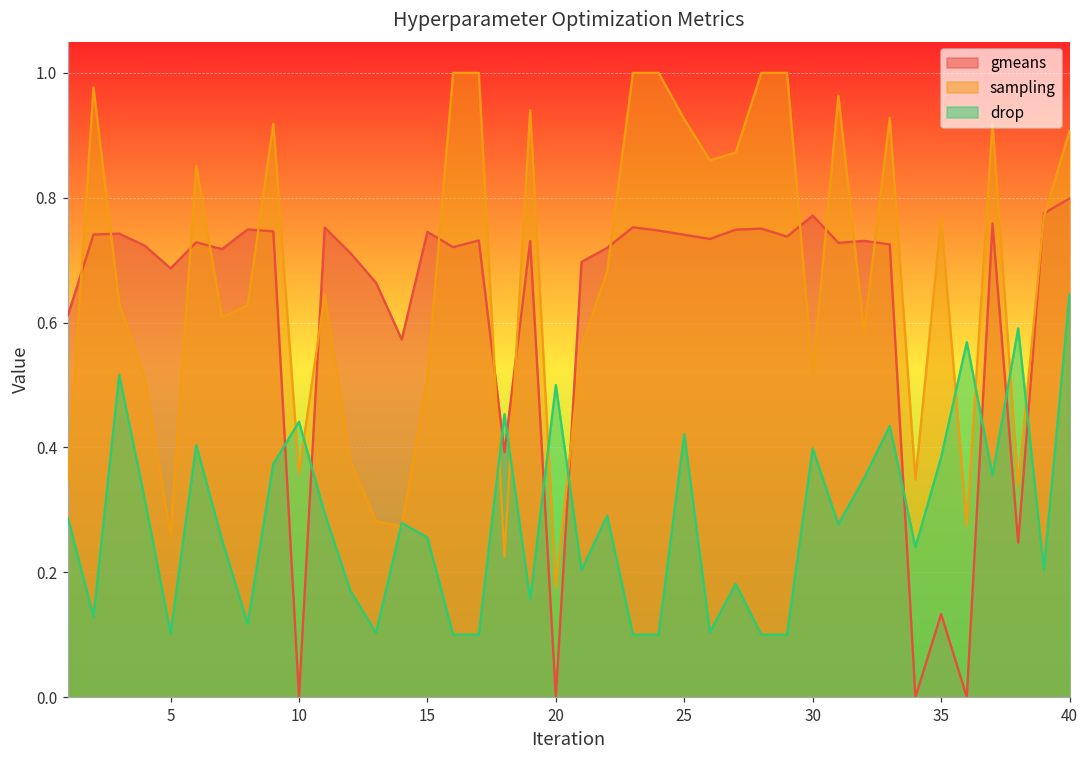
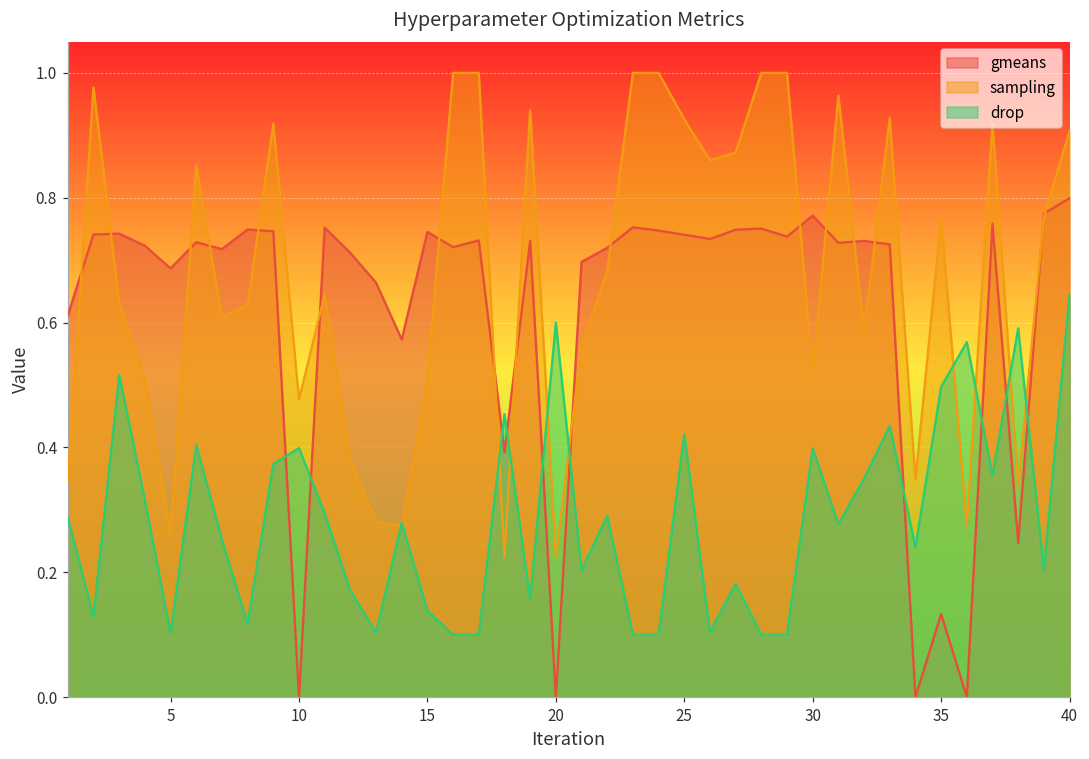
sampling, 10: 0.36 -> 0.48
drop, 10: 0.44 -> 0.40
drop, 15: 0.26 -> 0.14
sampling, 20: 0.18 -> 0.22
drop, 20: 0.5 -> 0.6
drop, 35: 0.38 -> 0.50
